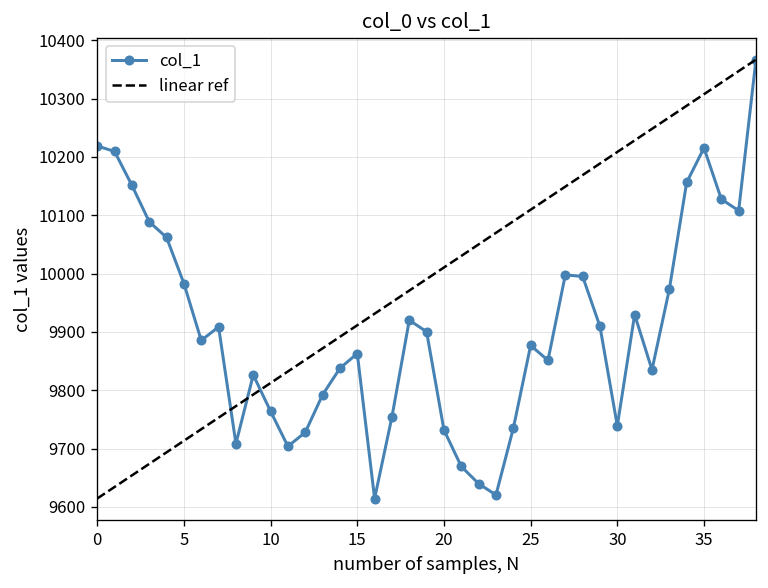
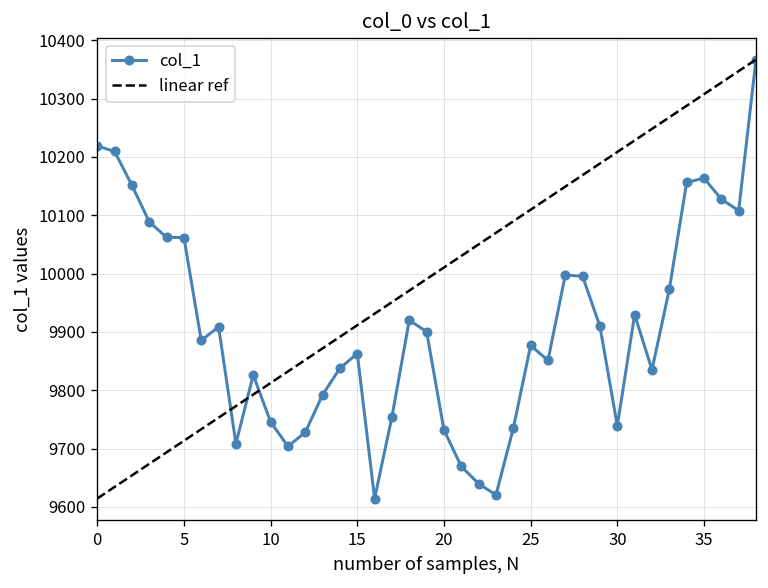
col_1, 5: 9980 -> 10060
col_1, 10: 9760 -> 9750
col_1, 35: 10220 -> 10160
